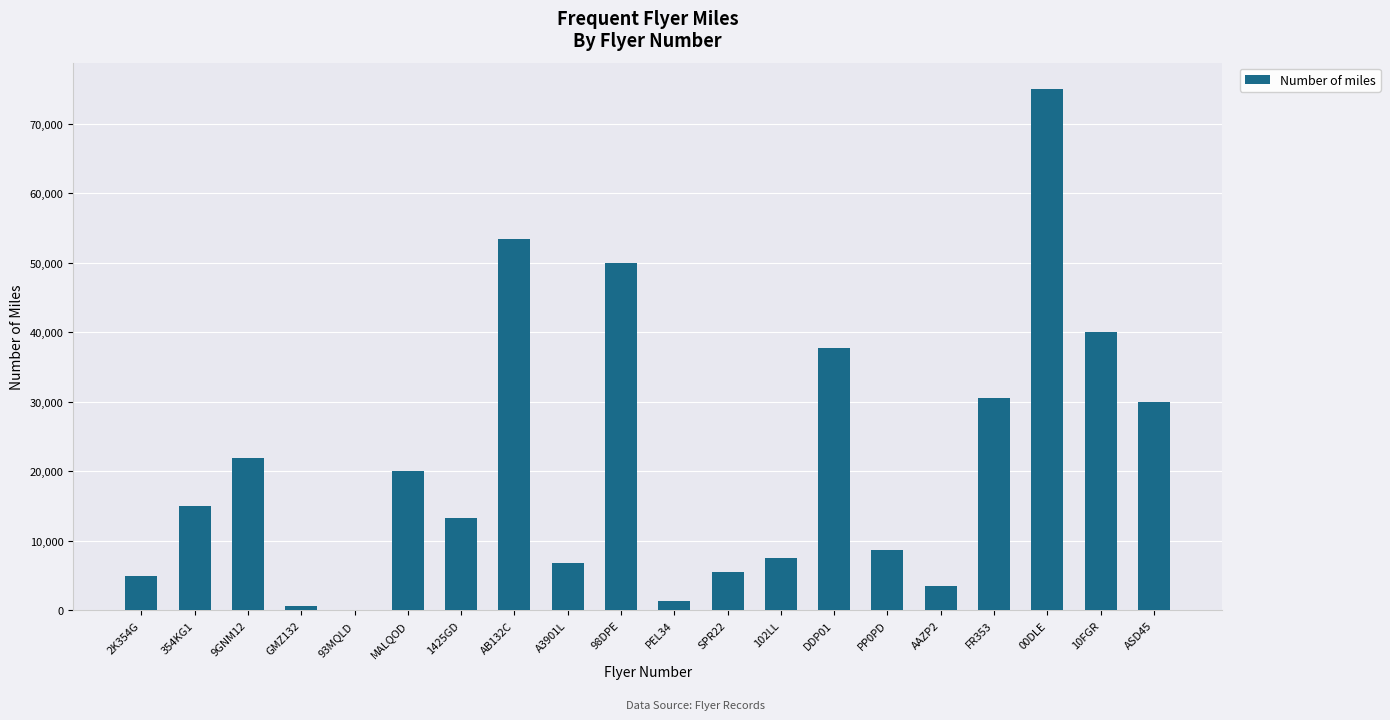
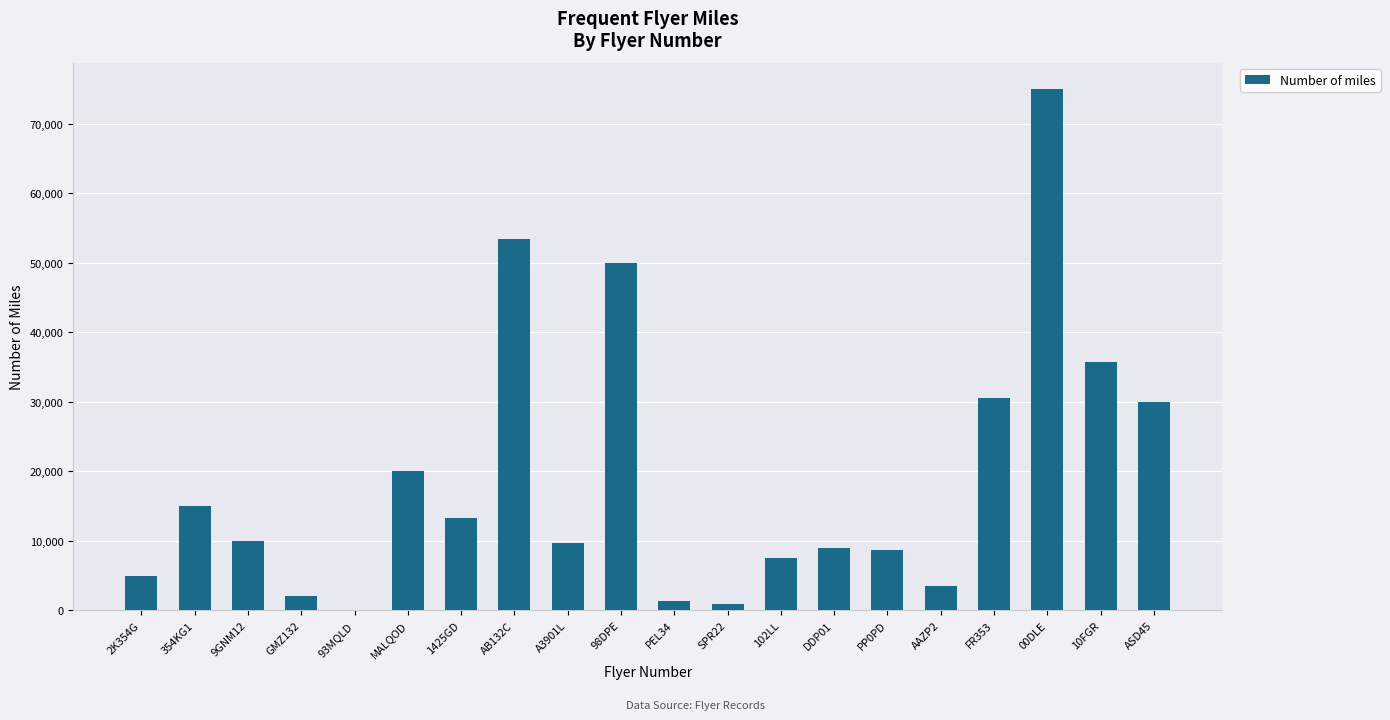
9GNM12: 22,000 -> 10,000
GMZ132: 1,000 -> 2,000
A3901L: 7,000 -> 10,000
SPR22: 5,000 -> 1,000
DDP01: 38,000 -> 9,000
10FGR: 40,000 -> 36,000
